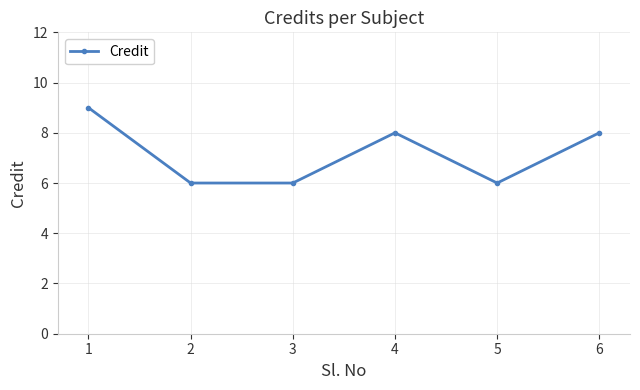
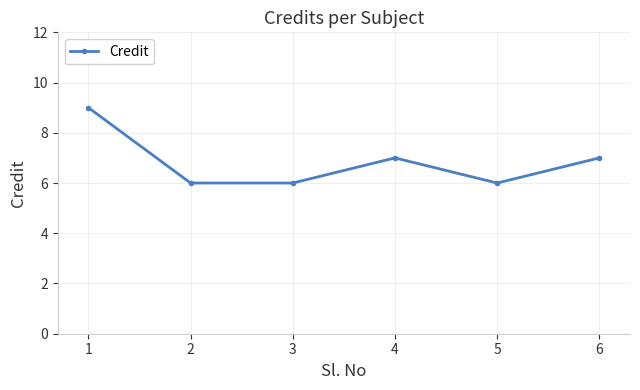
4: 8 -> 7
6: 8 -> 7
